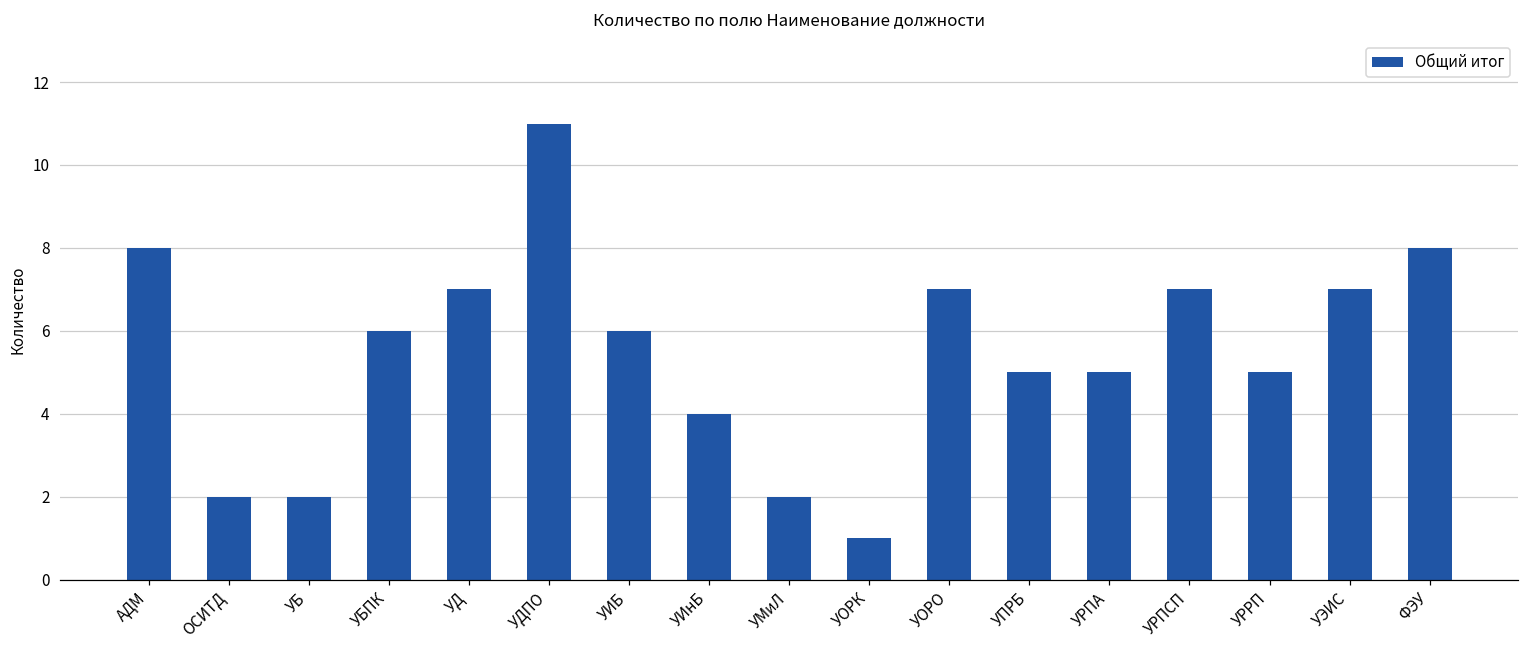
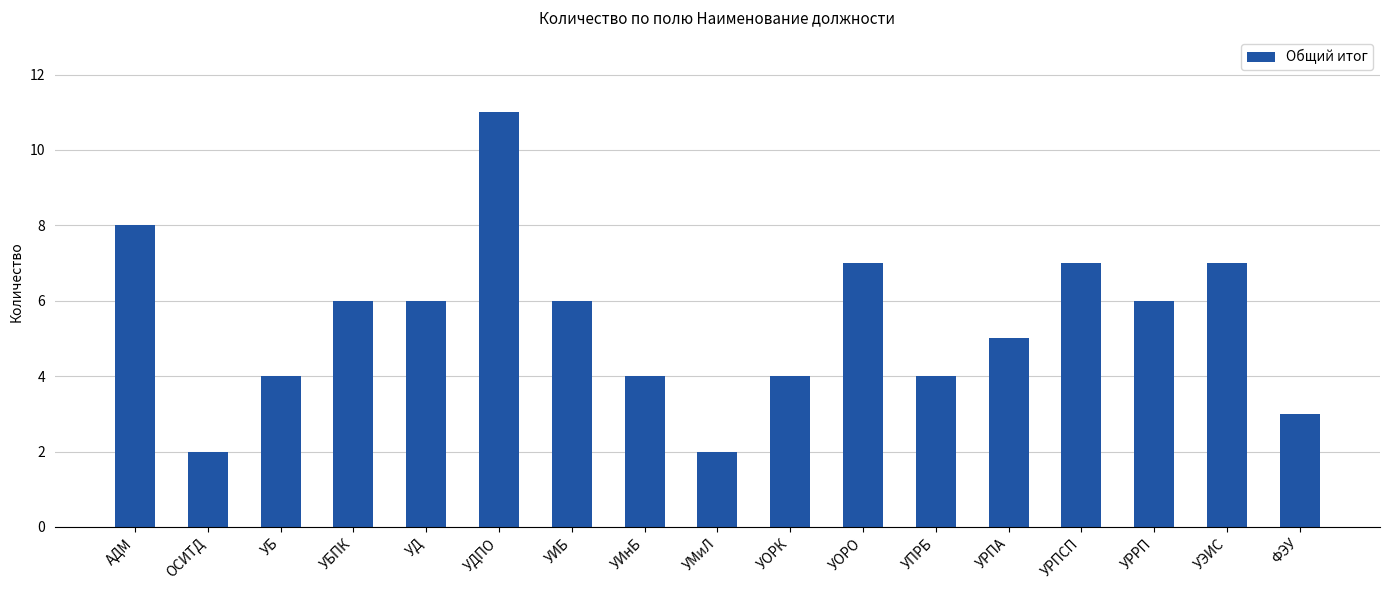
УБ: 2 -> 4
УД: 7 -> 6
УОРК: 1 -> 4
УПРБ: 5 -> 4
УРРП: 5 -> 6
ФЭУ: 8 -> 3
